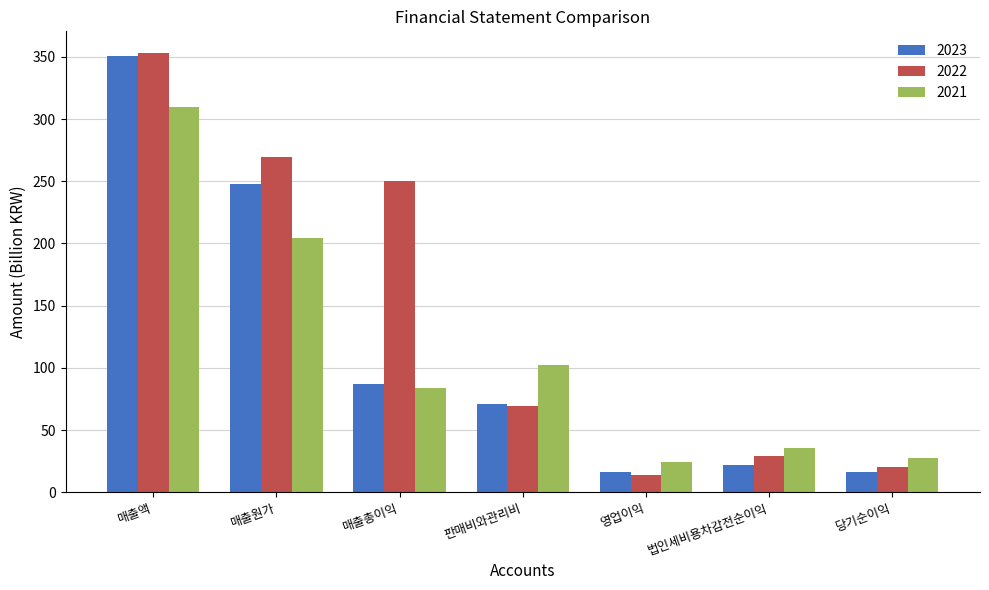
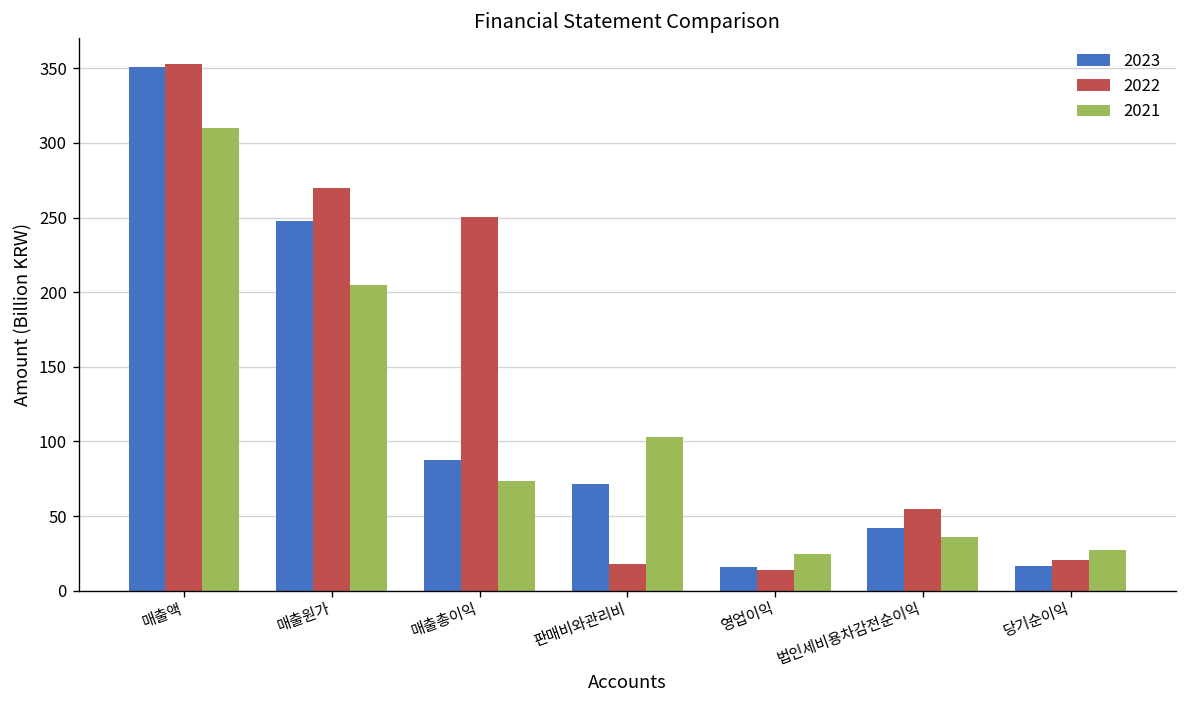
2021, 매출총이익: 84 -> 73
2022, 판매비와관리비: 69 -> 18
2023, 법인세비용차감전순이익: 22 -> 42
2022, 법인세비용차감전순이익: 29 -> 55
